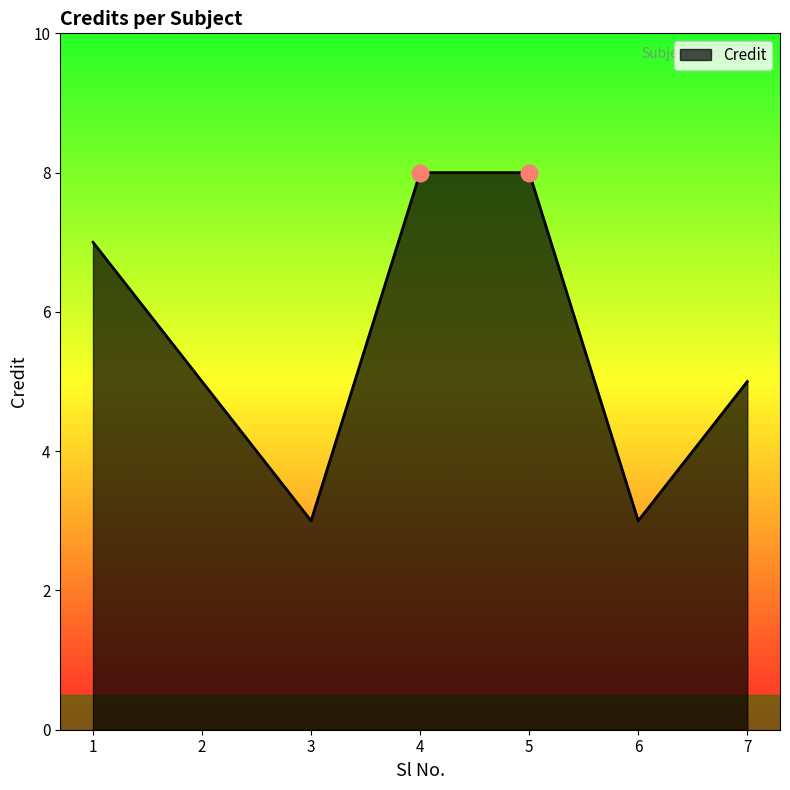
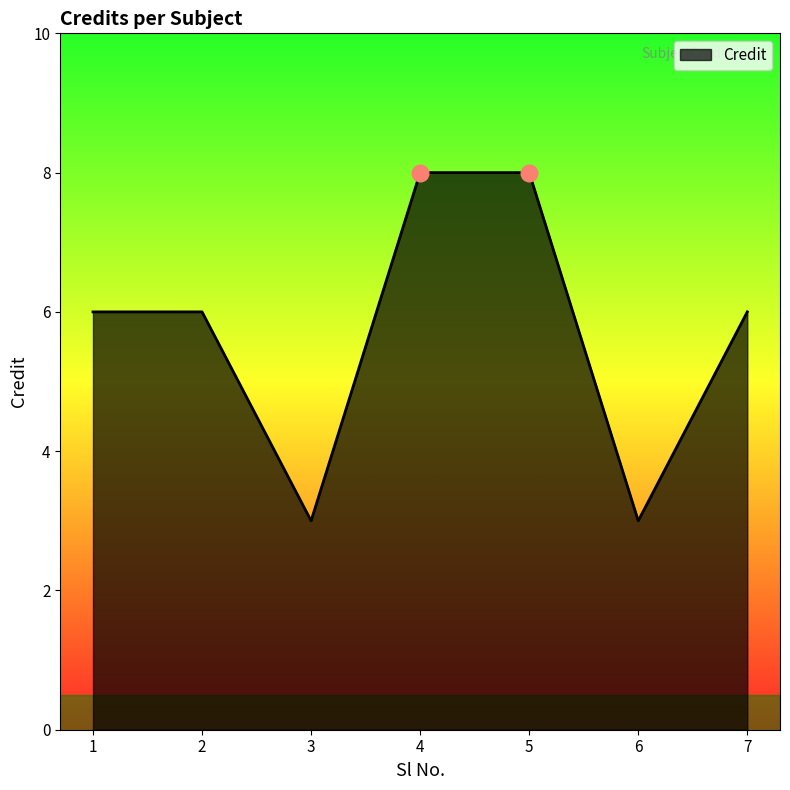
Credit, 1: 7 -> 6
Credit, 2: 5 -> 6
Credit, 7: 5 -> 6
